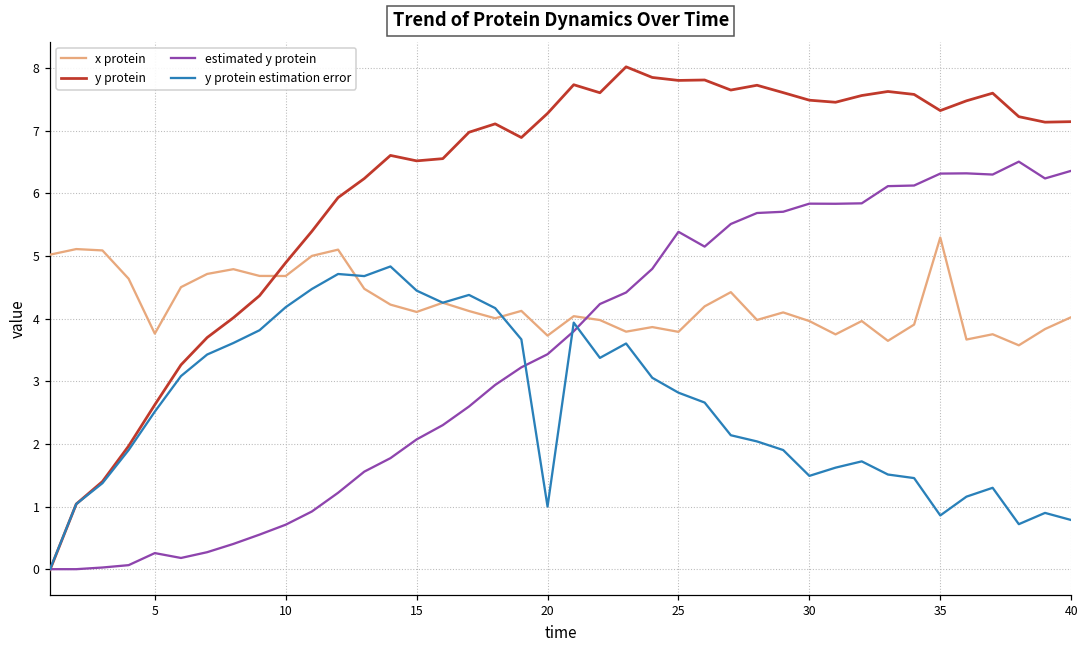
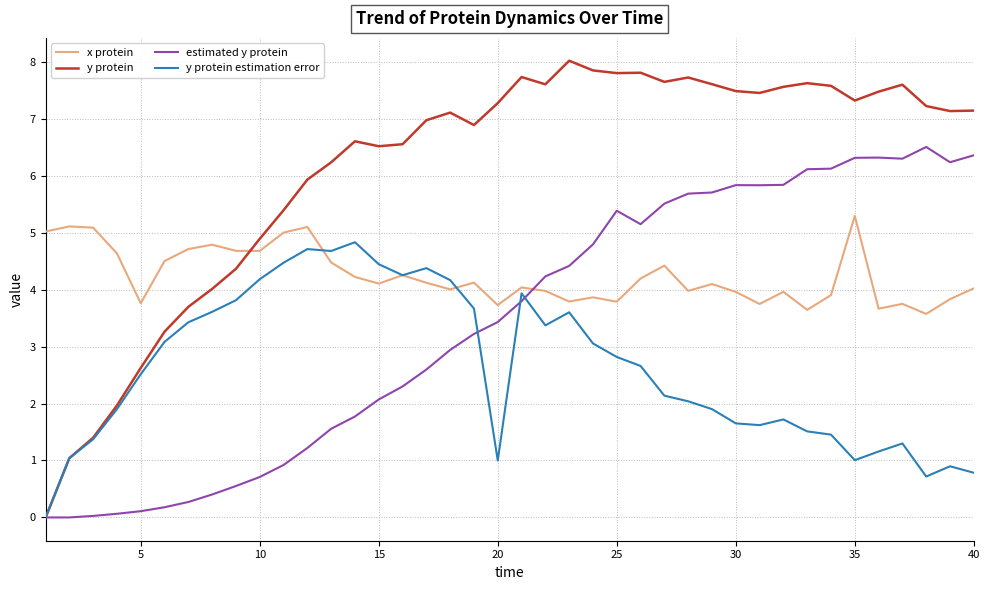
estimated y protein, 5: 0.3 -> 0.1
y protein estimation error, 30: 1.5 -> 1.7
y protein estimation error, 35: 0.9 -> 1.0
